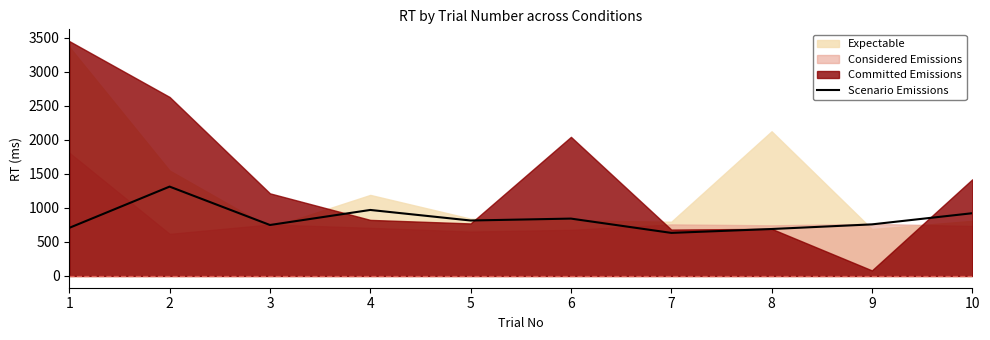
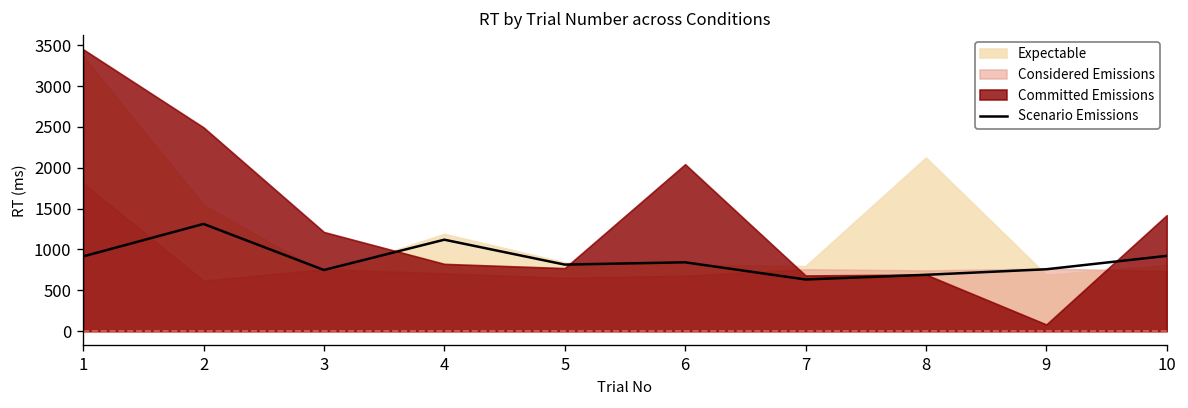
Scenario Emissions, 1: 700 -> 900
Committed Emissions, 2: 2600 -> 2500
Scenario Emissions, 4: 1000 -> 1100
